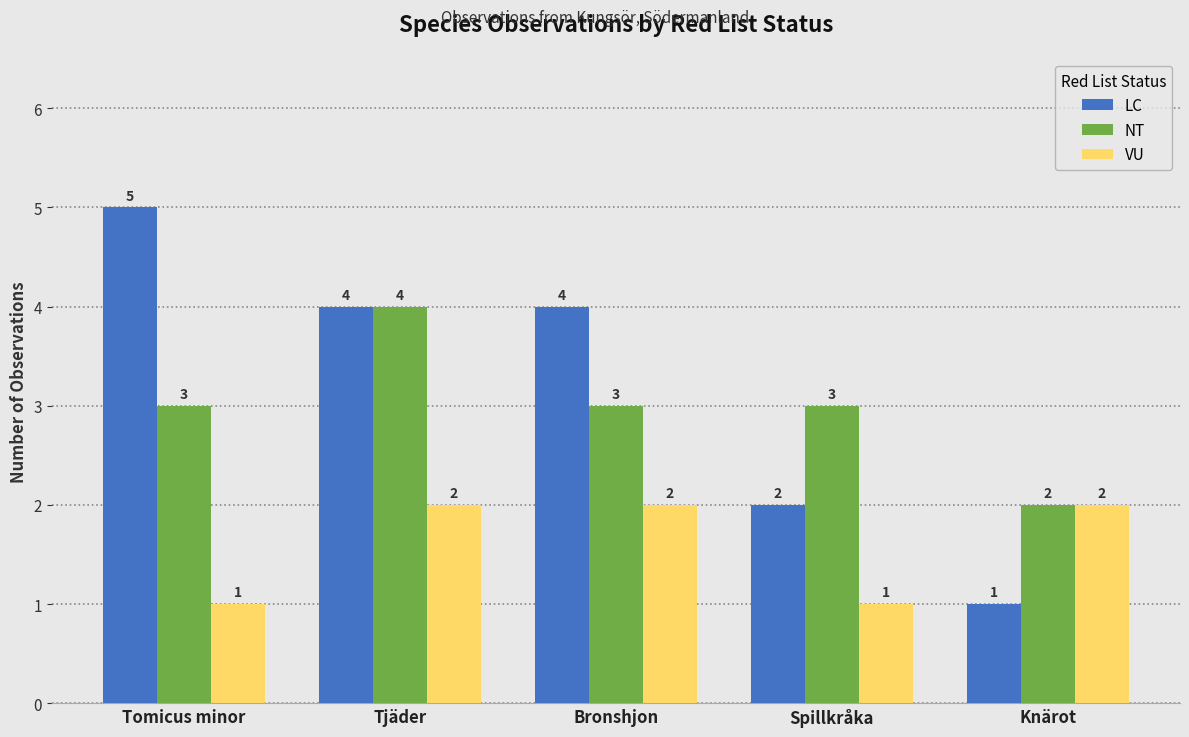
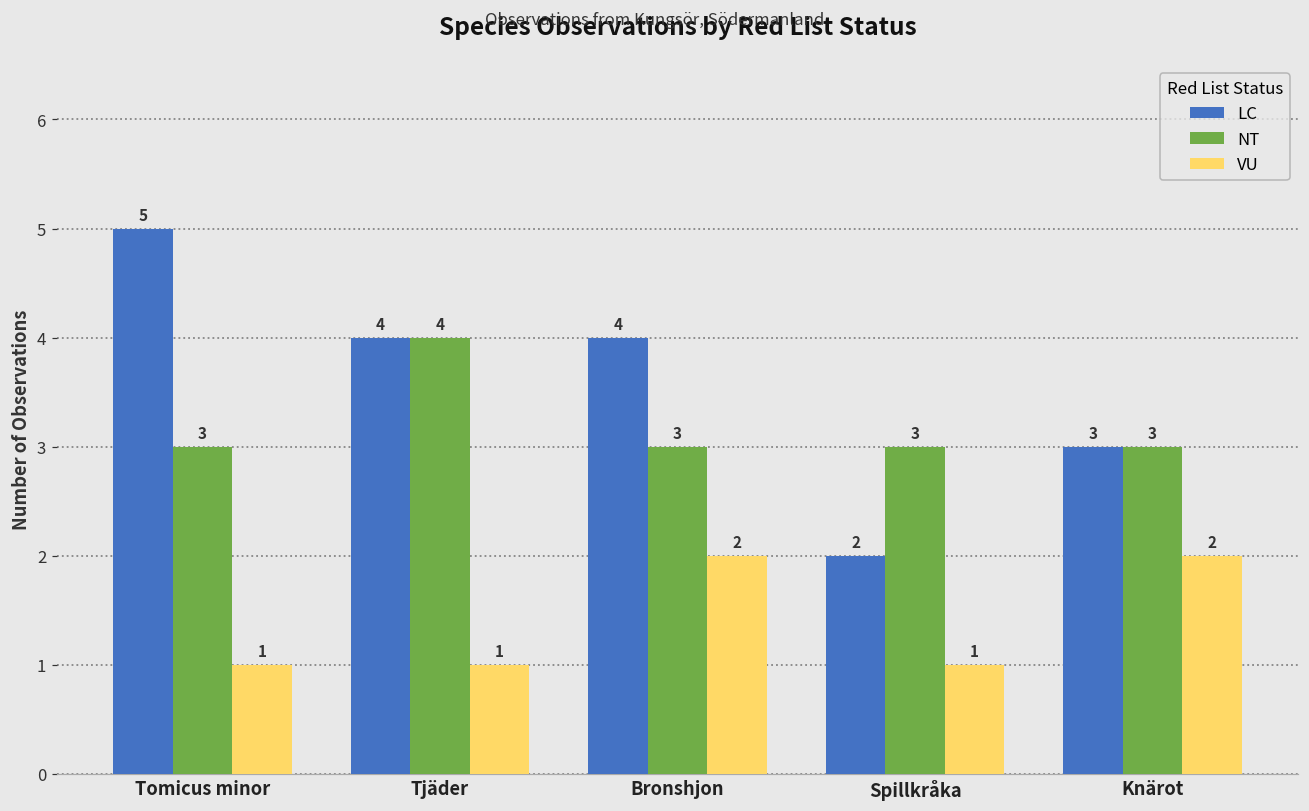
VU, Tjäder: 2 -> 1
LC, Knärot: 1 -> 3
NT, Knärot: 2 -> 3
